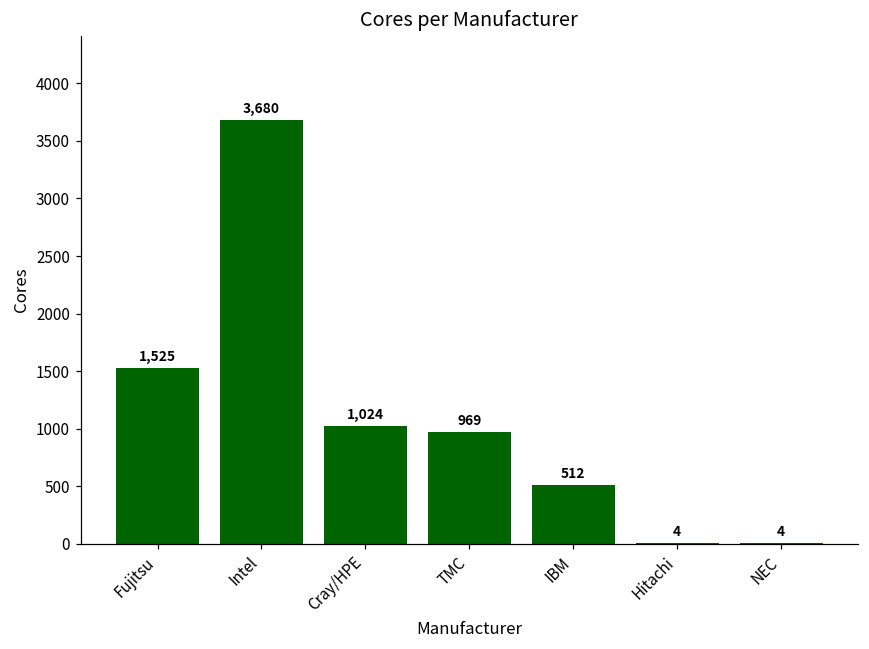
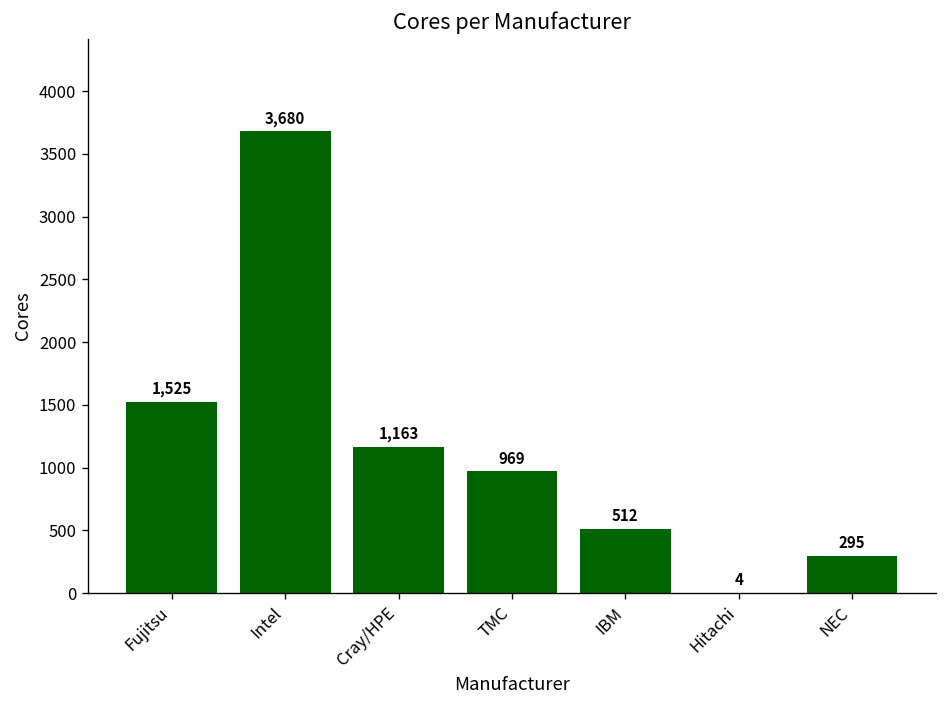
Cray/HPE: 1,024 -> 1,163
NEC: 4 -> 295
